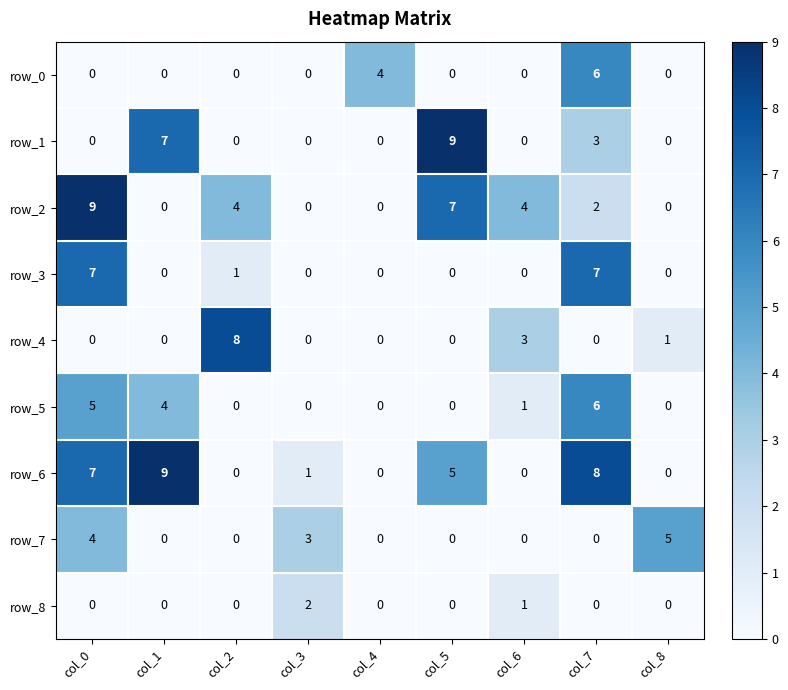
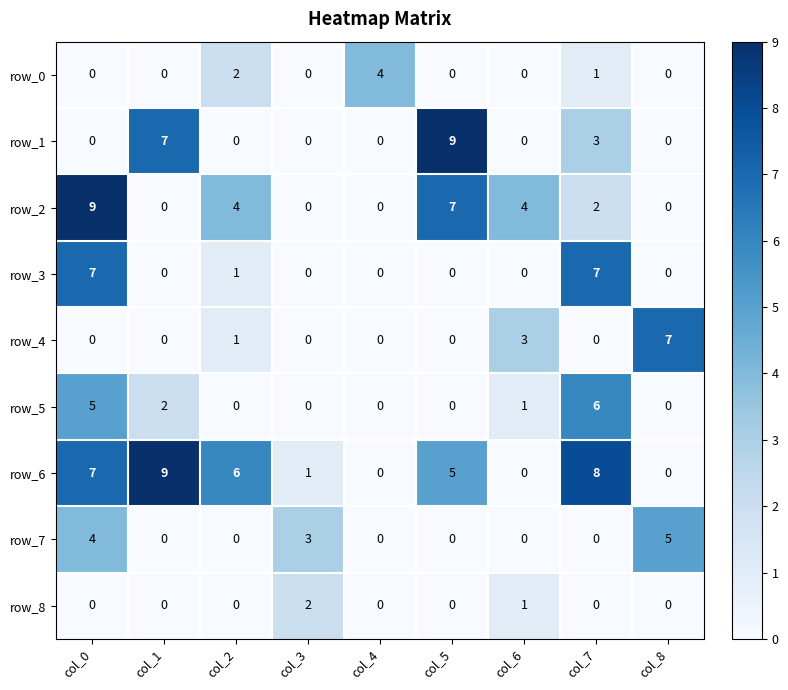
row_0, col_2: 0 -> 2
row_0, col_7: 6 -> 1
row_4, col_2: 8 -> 1
row_4, col_8: 1 -> 7
row_5, col_1: 4 -> 2
row_6, col_2: 0 -> 6
